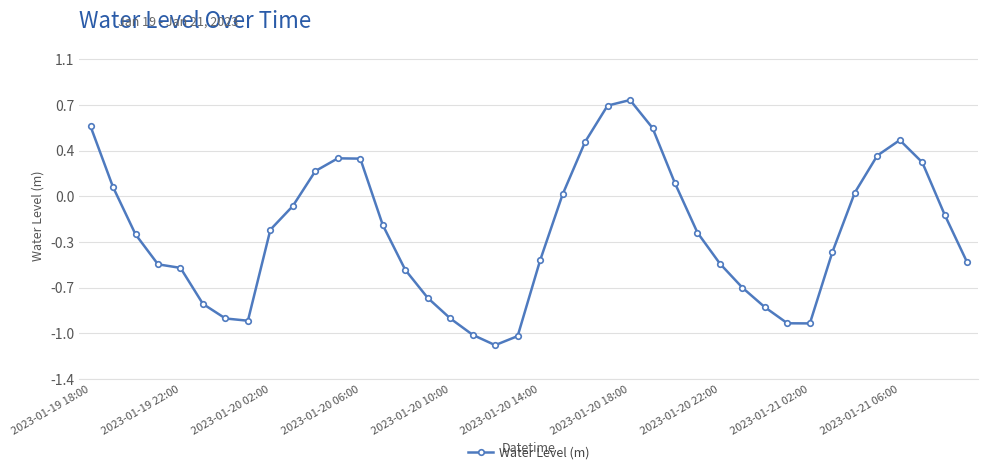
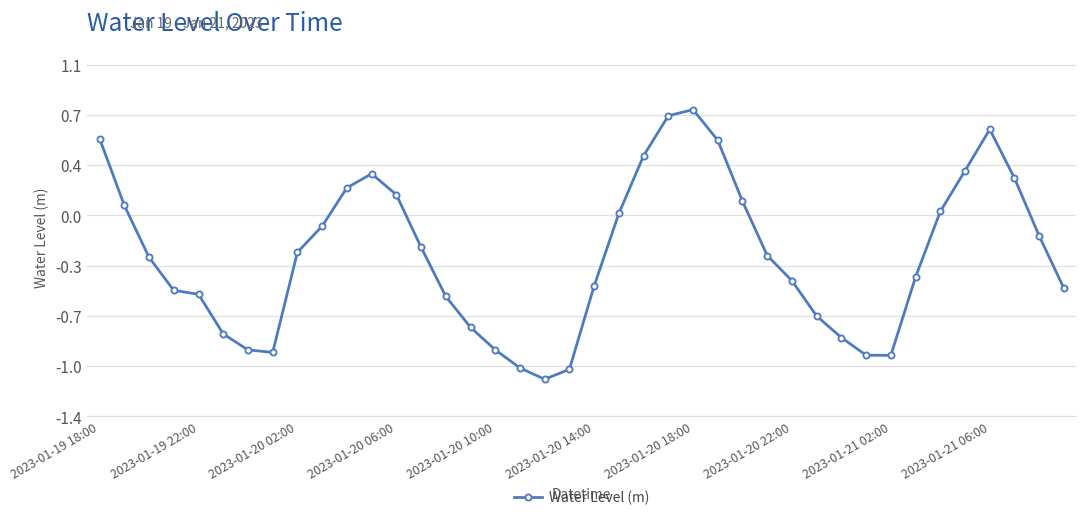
2023-01-20 06:00: 0.29 -> 0.14
2023-01-20 22:00: -0.52 -> -0.45
2023-01-21 06:00: 0.43 -> 0.60
